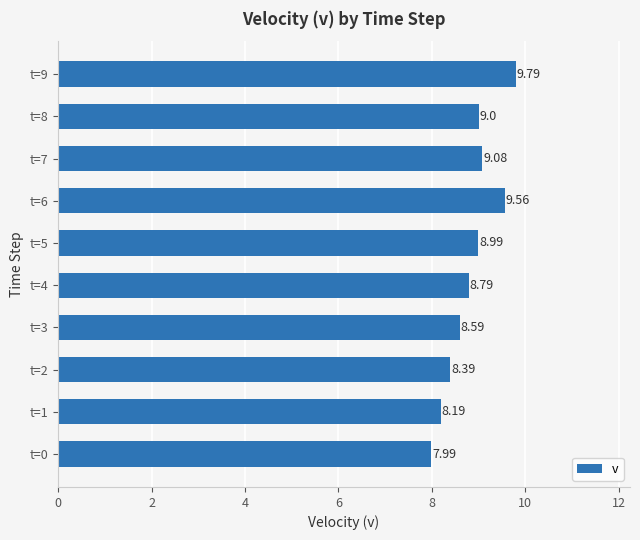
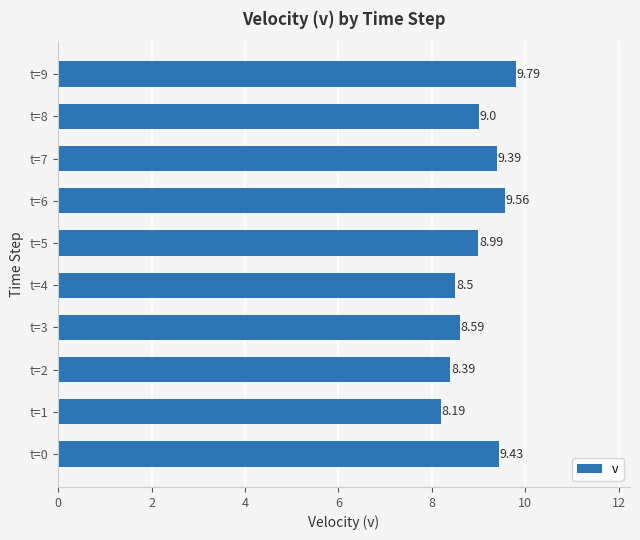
t=7: 9.08 -> 9.39
t=4: 8.79 -> 8.5
t=0: 7.99 -> 9.43
